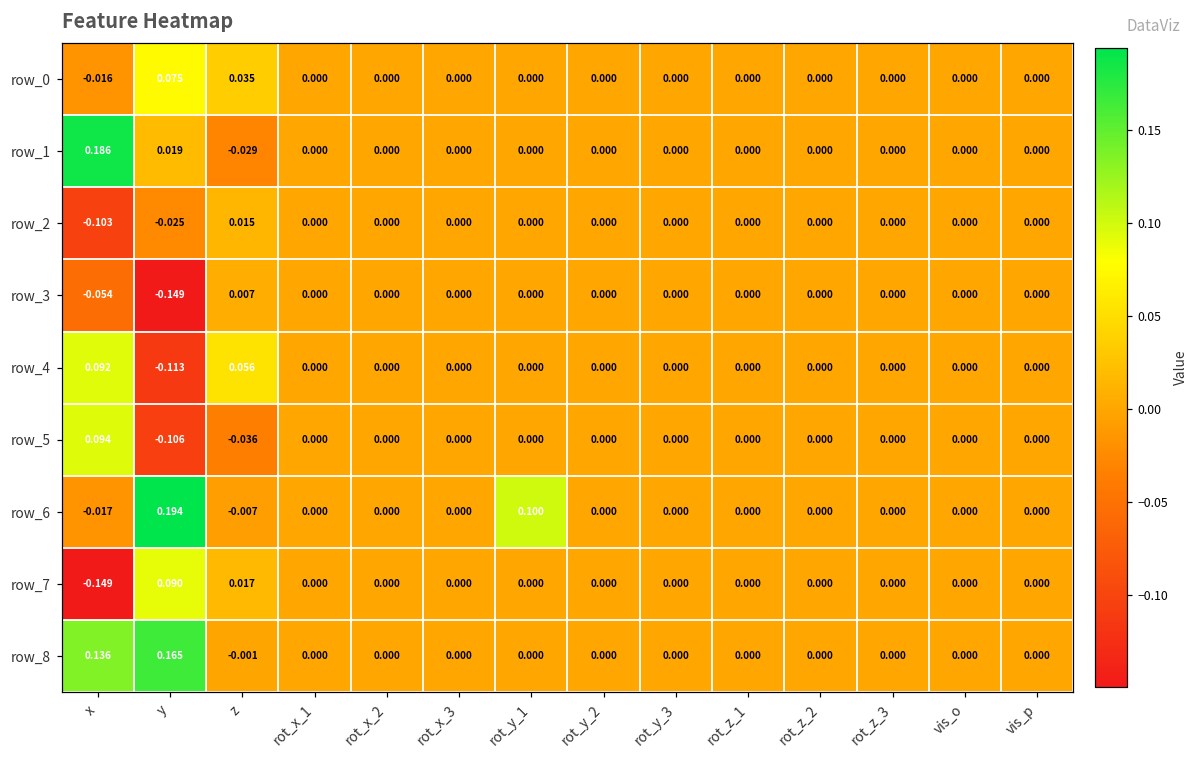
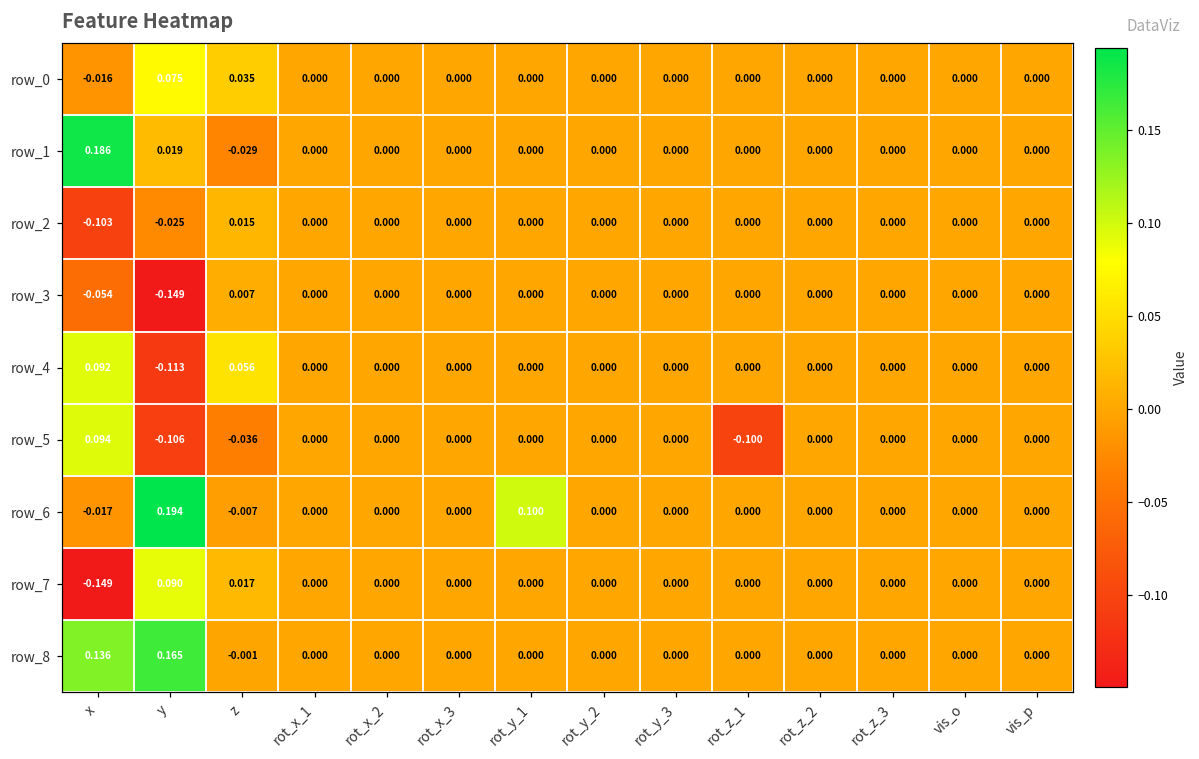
row_5, rot_z_1: 0.000 -> -0.100
